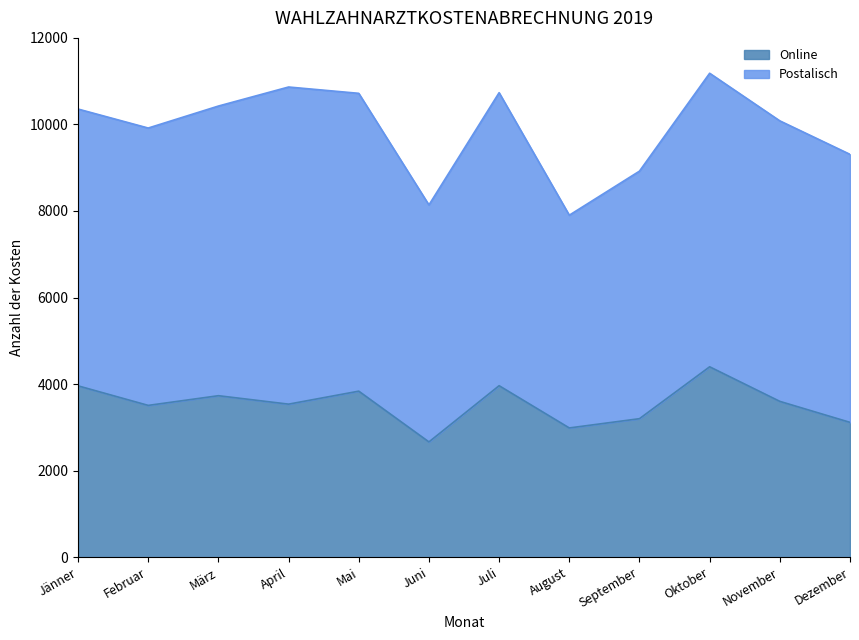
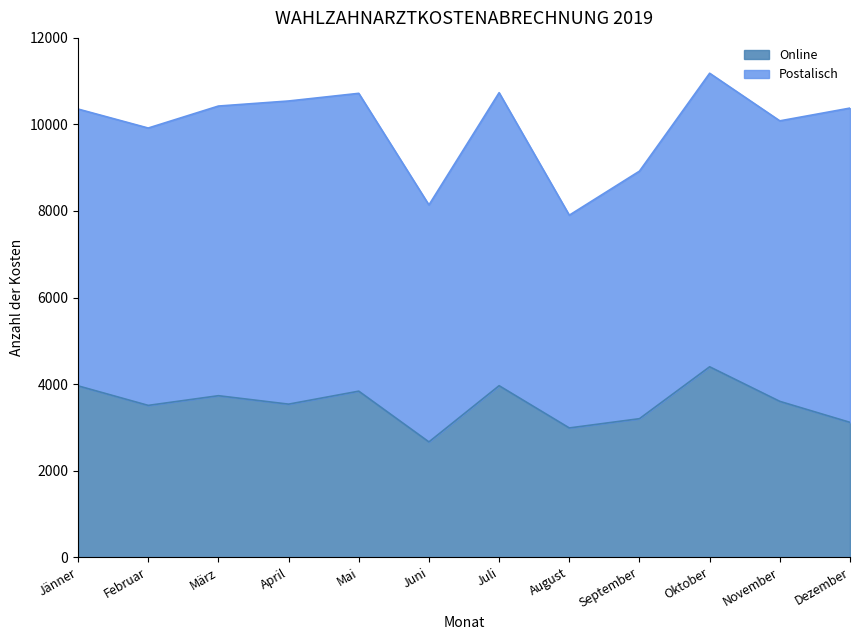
Postalisch, April: 7300 -> 7000
Postalisch, Dezember: 6200 -> 7300
